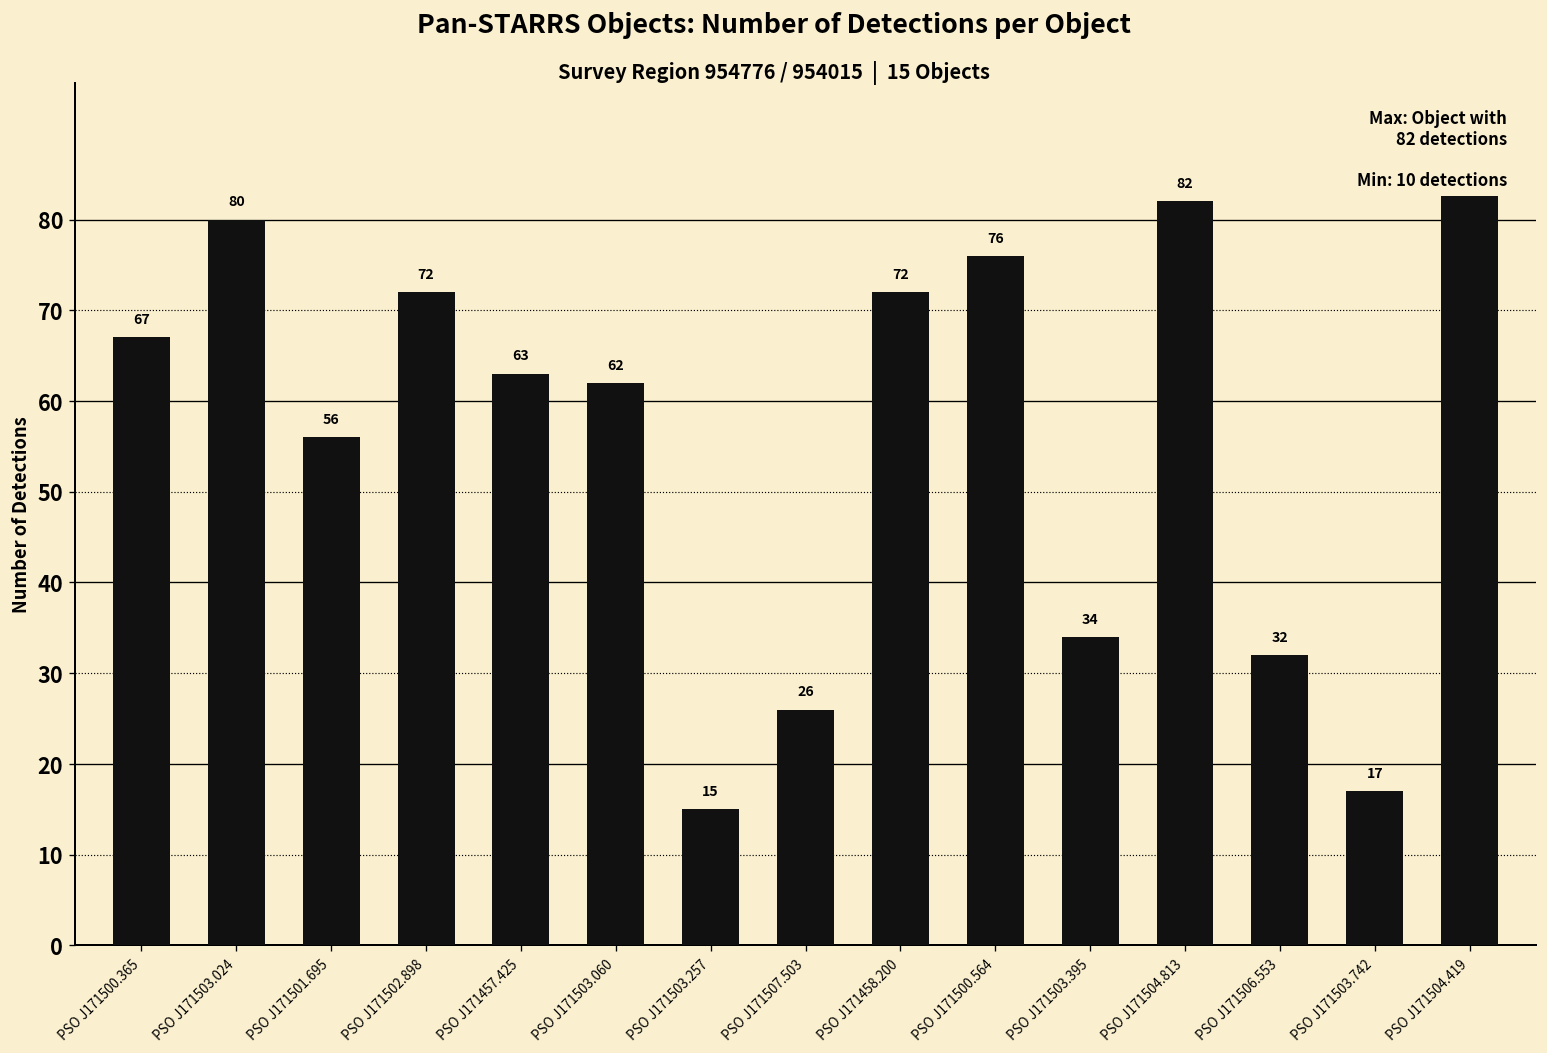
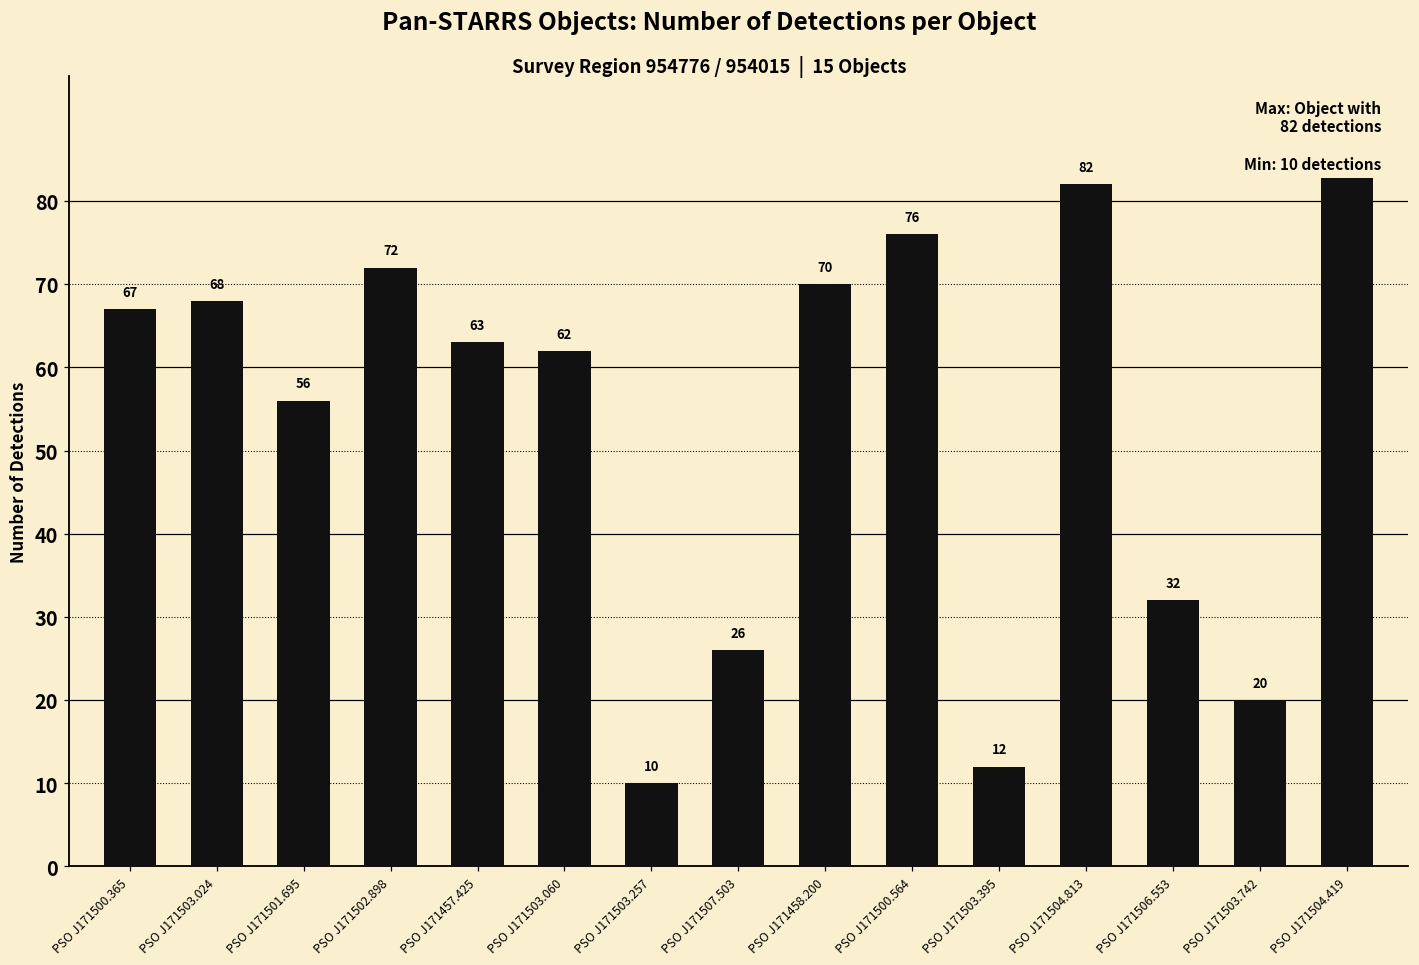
PSO J171503.024: 80 -> 68
PSO J171503.257: 15 -> 10
PSO J171458.200: 72 -> 70
PSO J171503.395: 34 -> 12
PSO J171503.742: 17 -> 20
